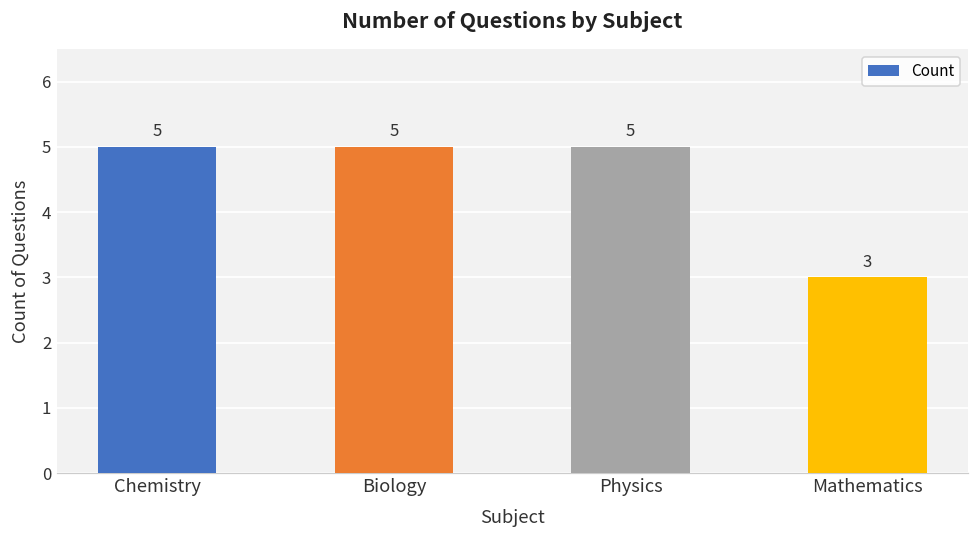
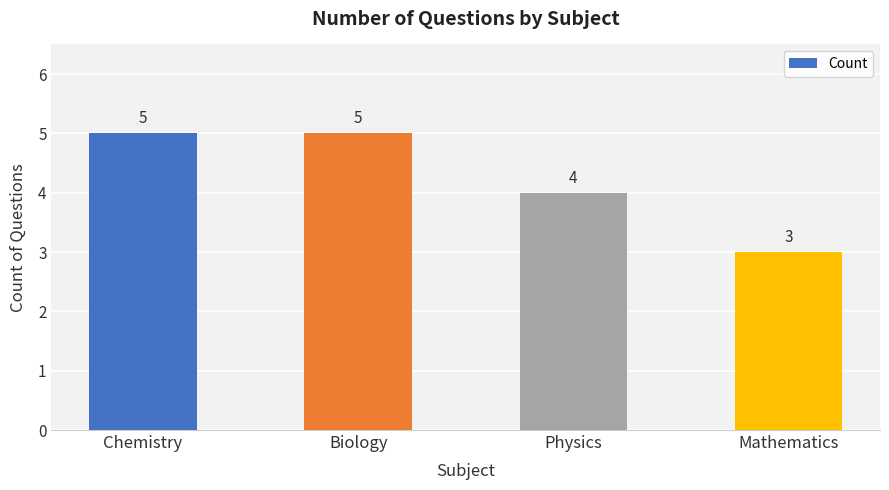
Physics: 5 -> 4
